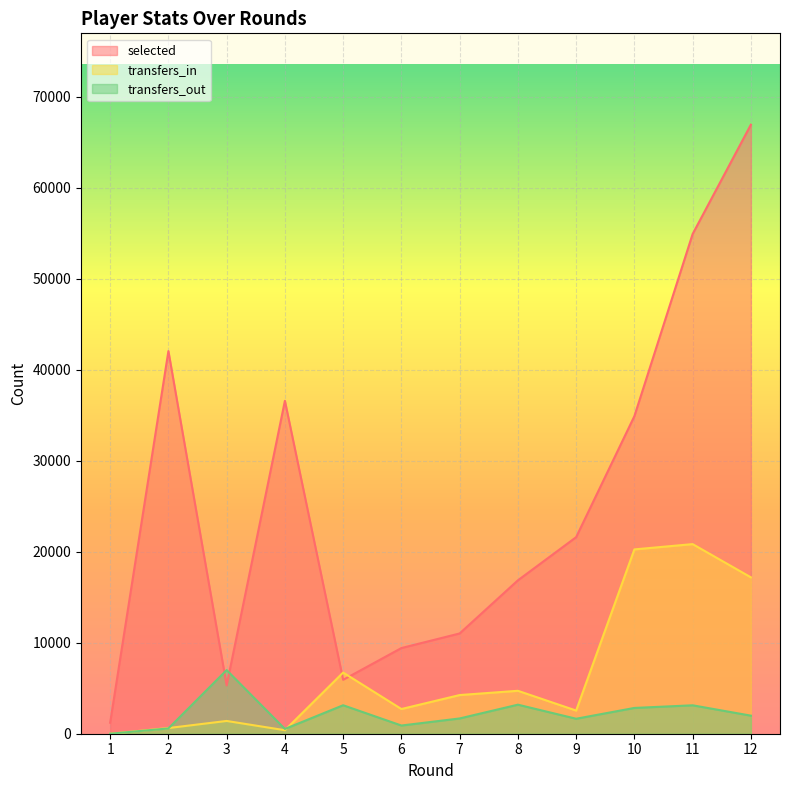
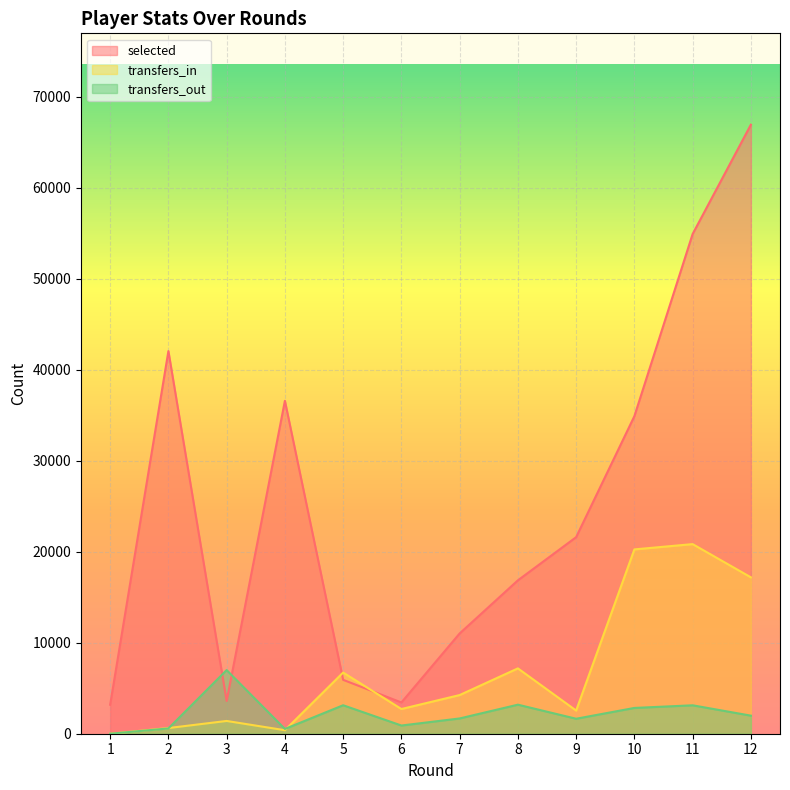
selected, 1: 1000 -> 3000
selected, 3: 5000 -> 4000
selected, 6: 9000 -> 3000
transfers_in, 8: 5000 -> 7000
